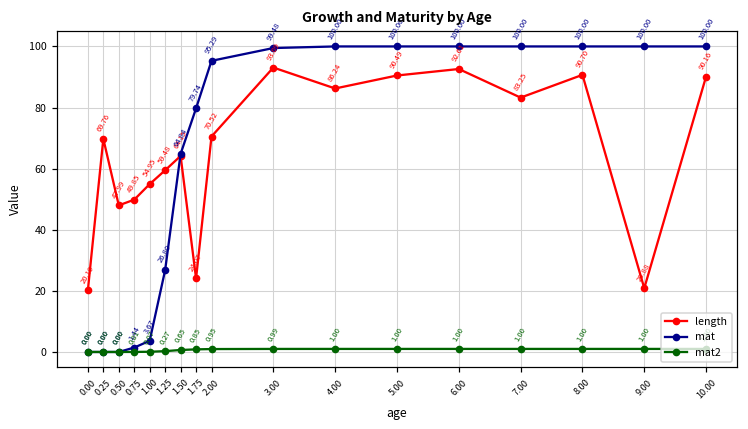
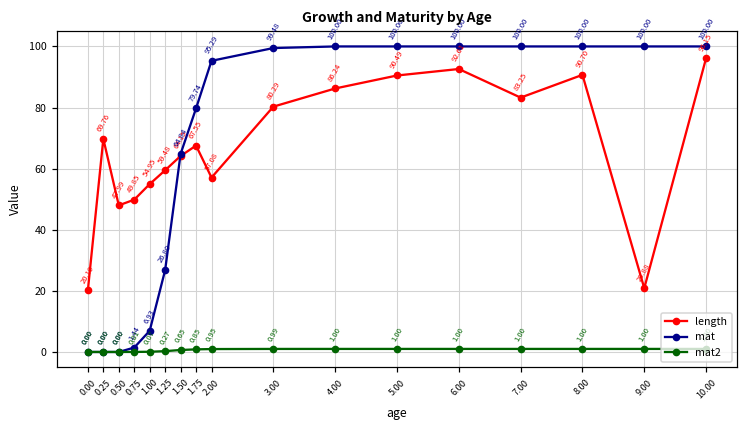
mat, 1.00: 3.67 -> 6.93
length, 1.75: 24.07 -> 67.55
length, 2.00: 70.52 -> 57.08
length, 3.00: 93.09 -> 80.29
length, 10.00: 90.16 -> 96.15
